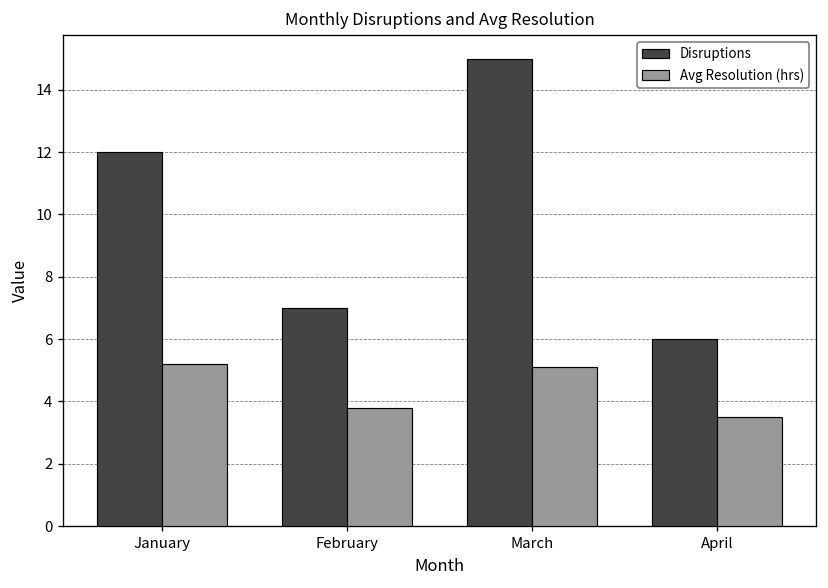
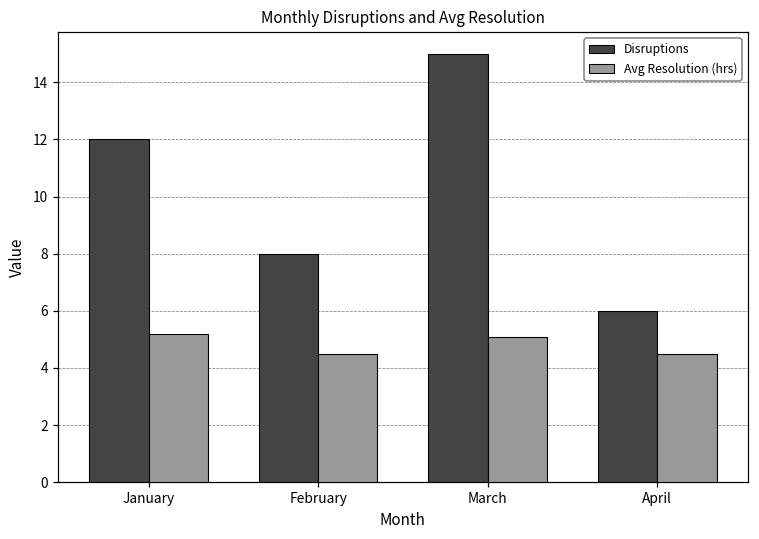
Disruptions, February: 7 -> 8
Avg Resolution (hrs), February: 3.8 -> 4.5
Avg Resolution (hrs), April: 3.5 -> 4.5
